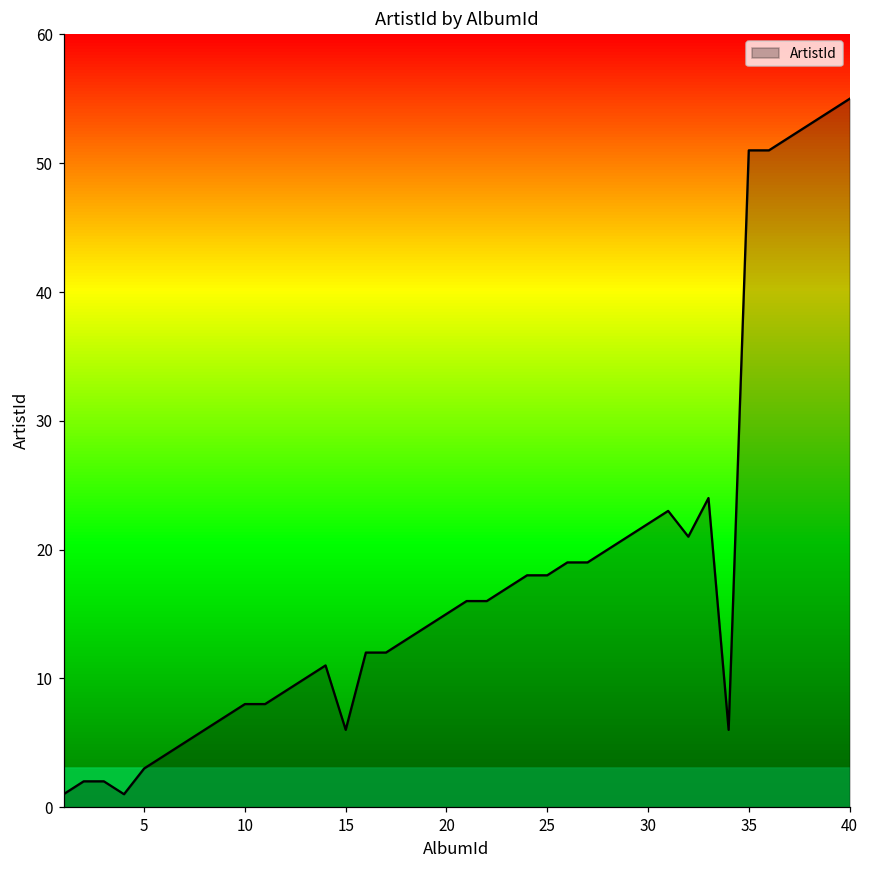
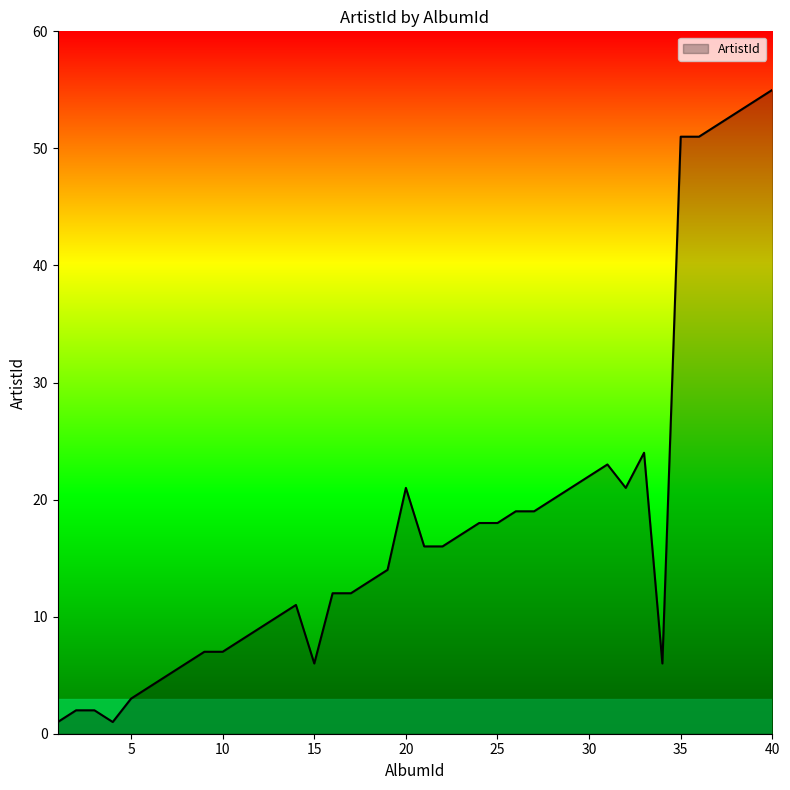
10: 8 -> 7
20: 15 -> 21
